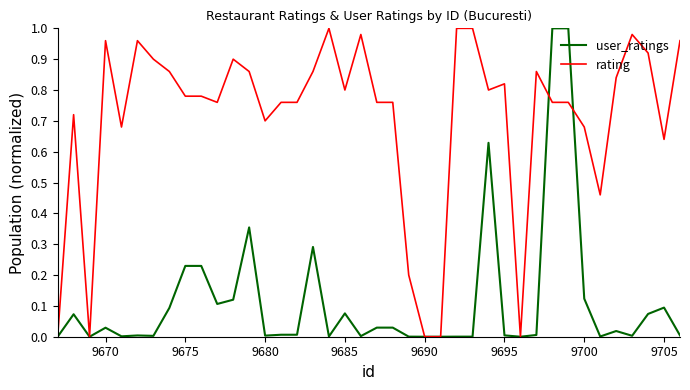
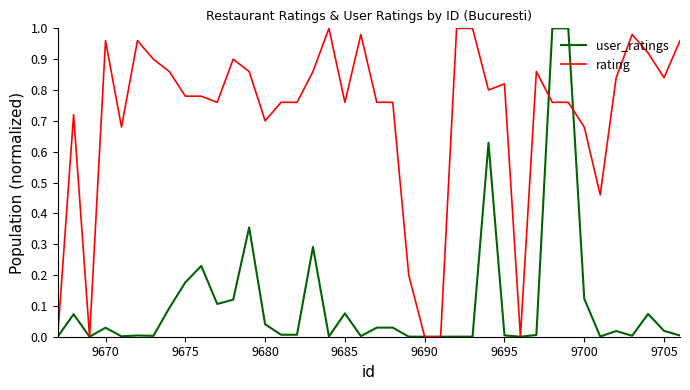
user_ratings, 9675: 0.23 -> 0.18
user_ratings, 9680: 0.00 -> 0.04
rating, 9685: 0.80 -> 0.76
user_ratings, 9705: 0.09 -> 0.02
rating, 9705: 0.64 -> 0.84
